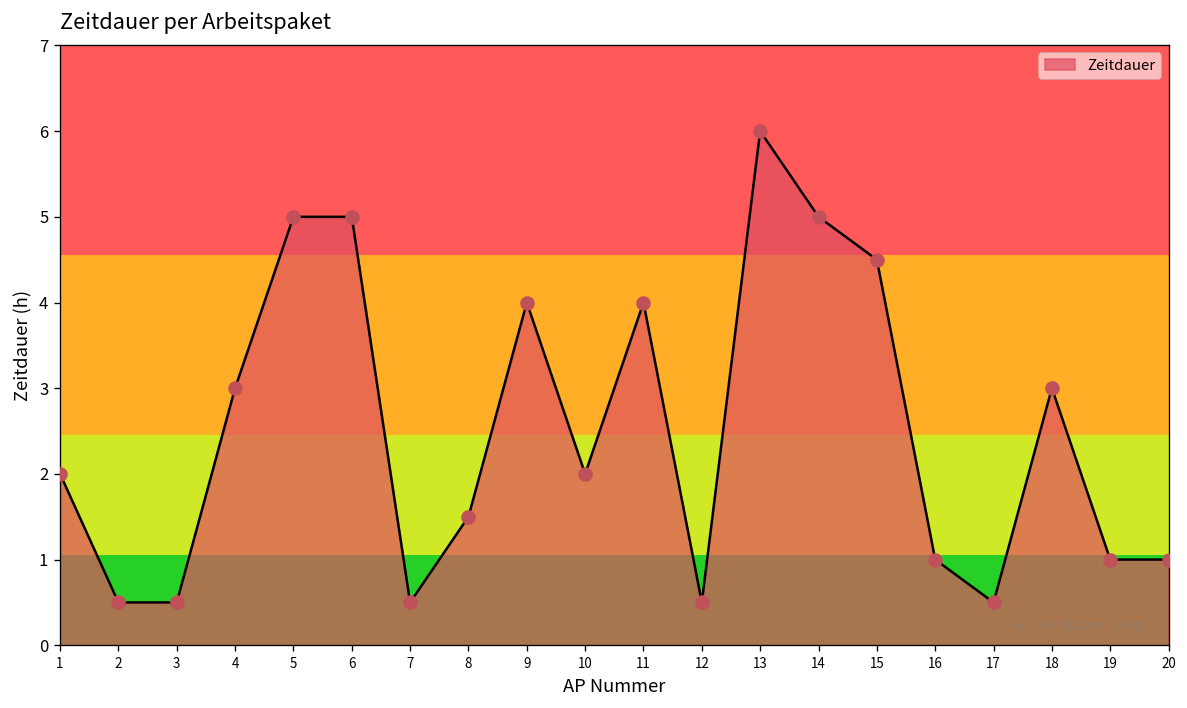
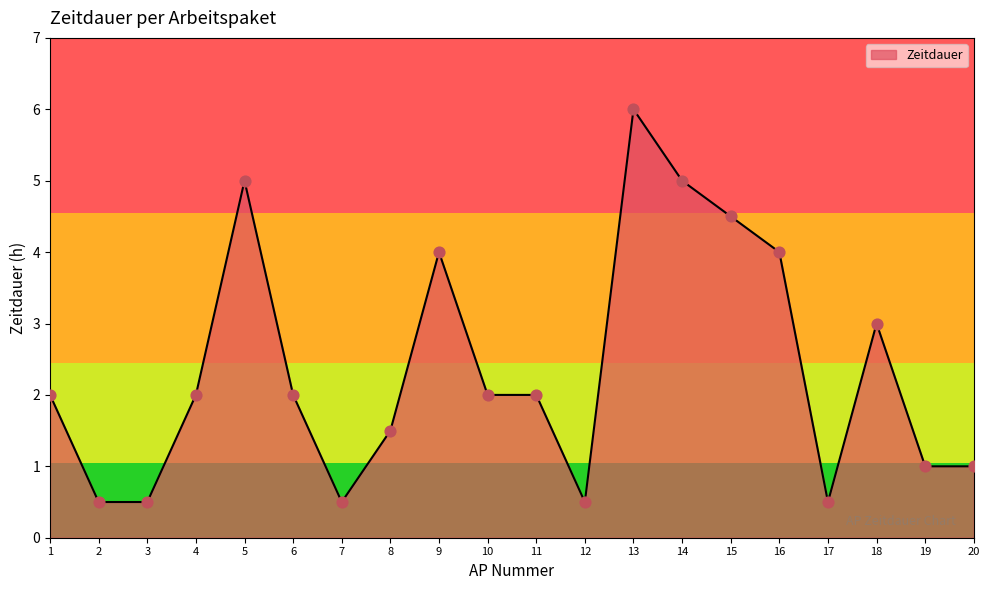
4: 3 -> 2
6: 5 -> 2
11: 4 -> 2
16: 1 -> 4
